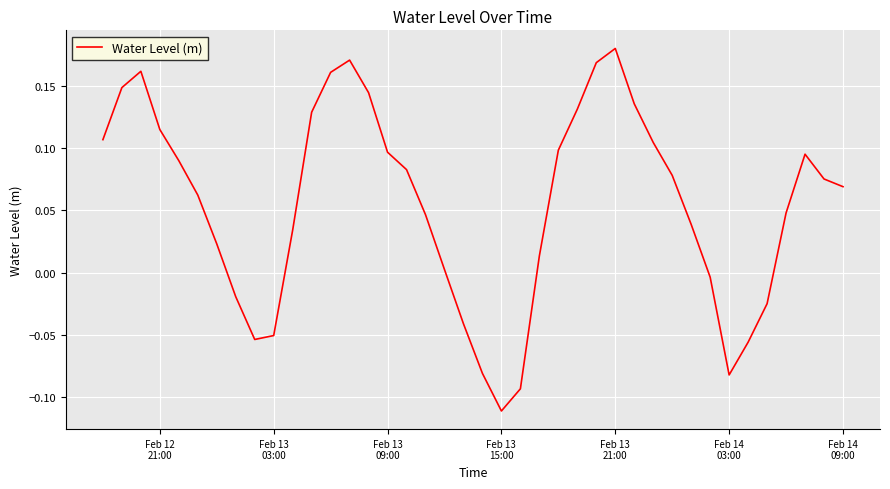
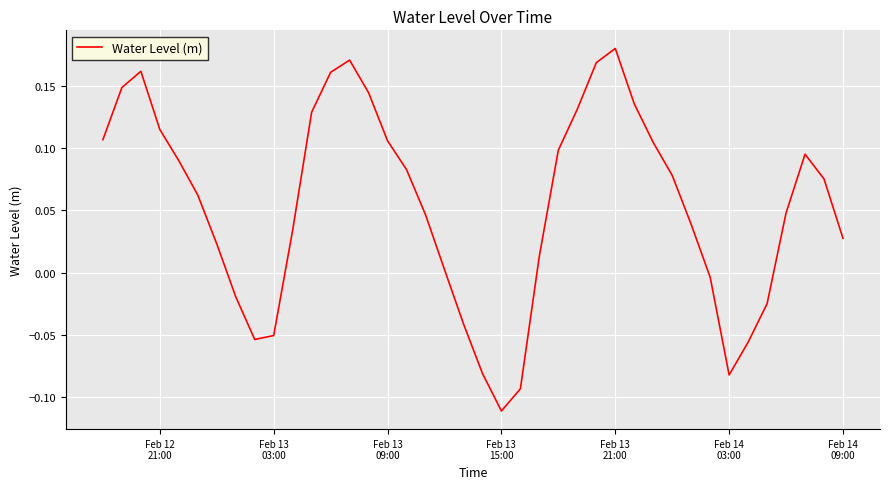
Feb 13 09:00: 0.097 -> 0.106
Feb 14 09:00: 0.069 -> 0.027
